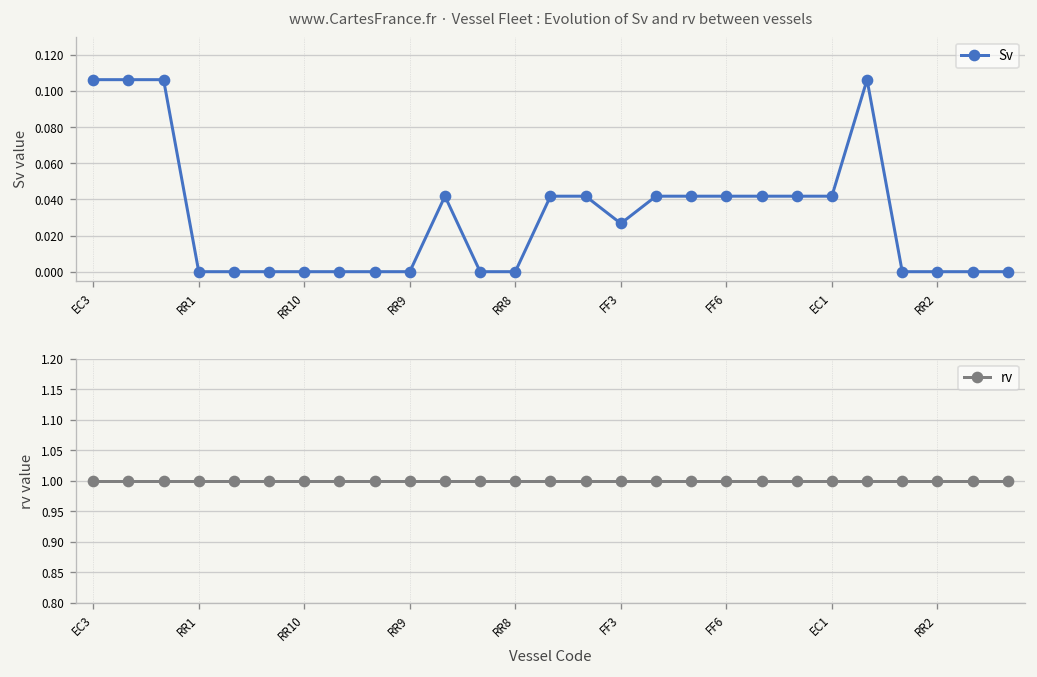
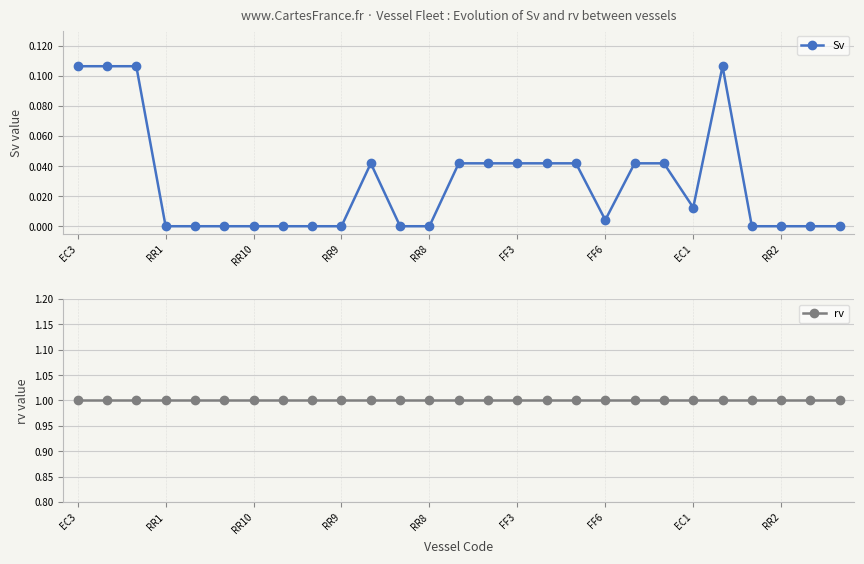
www.CartesFrance.fr · Vessel Fleet : Evolution of Sv and rv between vessels, FF3: 0.027 -> 0.042
www.CartesFrance.fr · Vessel Fleet : Evolution of Sv and rv between vessels, FF6: 0.042 -> 0.004
www.CartesFrance.fr · Vessel Fleet : Evolution of Sv and rv between vessels, EC1: 0.042 -> 0.012
